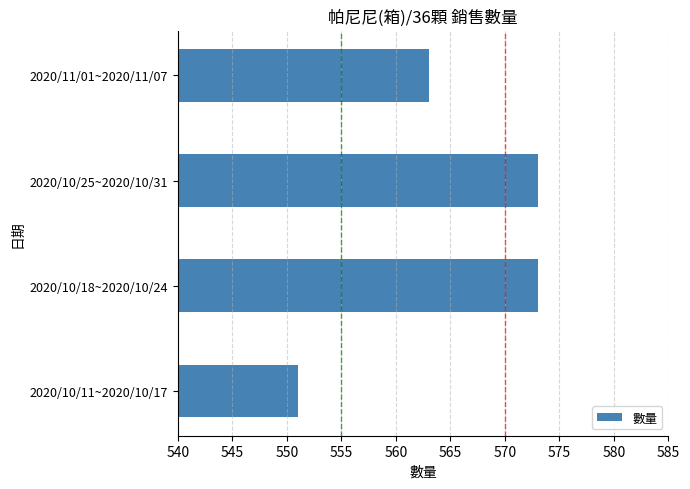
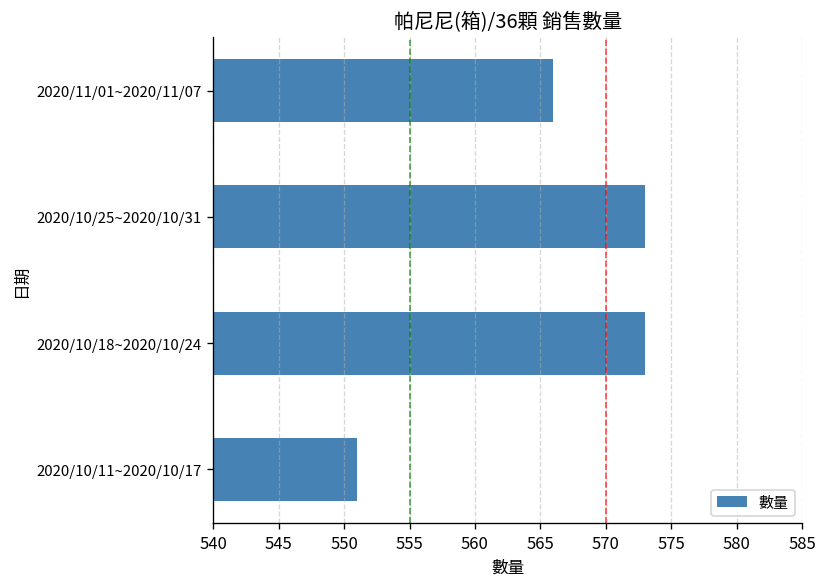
2020/11/01~2020/11/07: 563 -> 566
